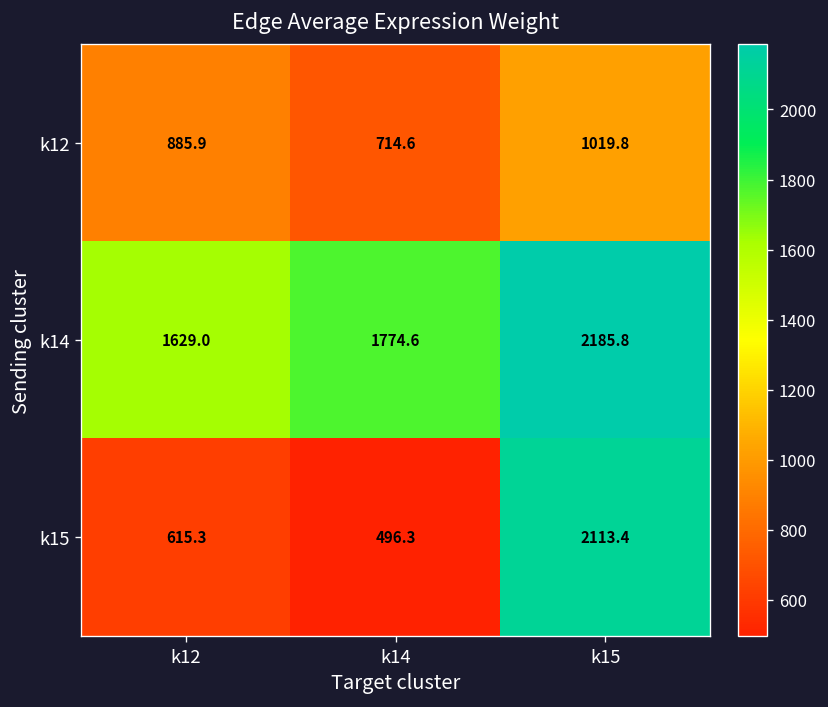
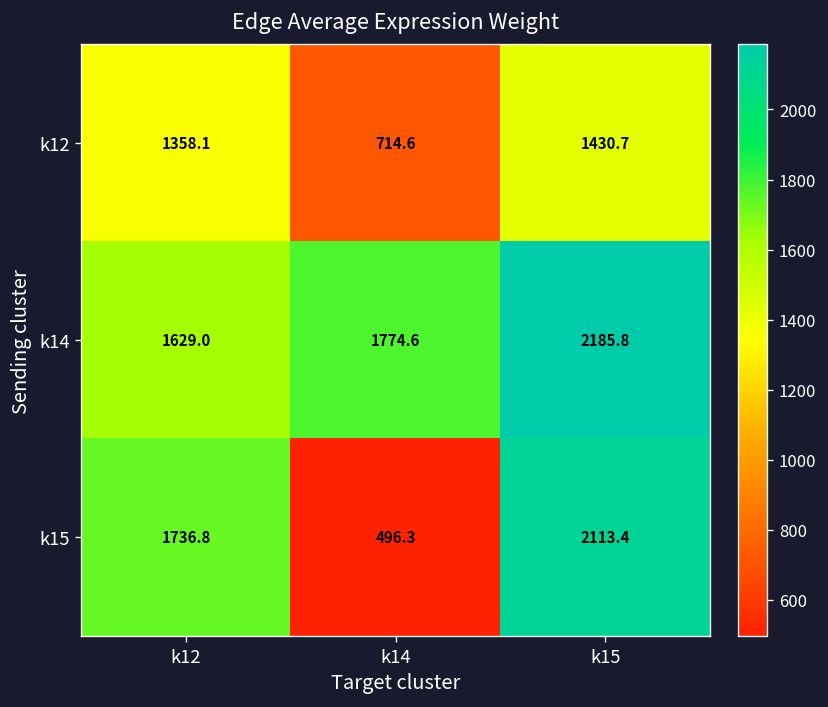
k12, k12: 885.9 -> 1358.1
k12, k15: 1019.8 -> 1430.7
k15, k12: 615.3 -> 1736.8
